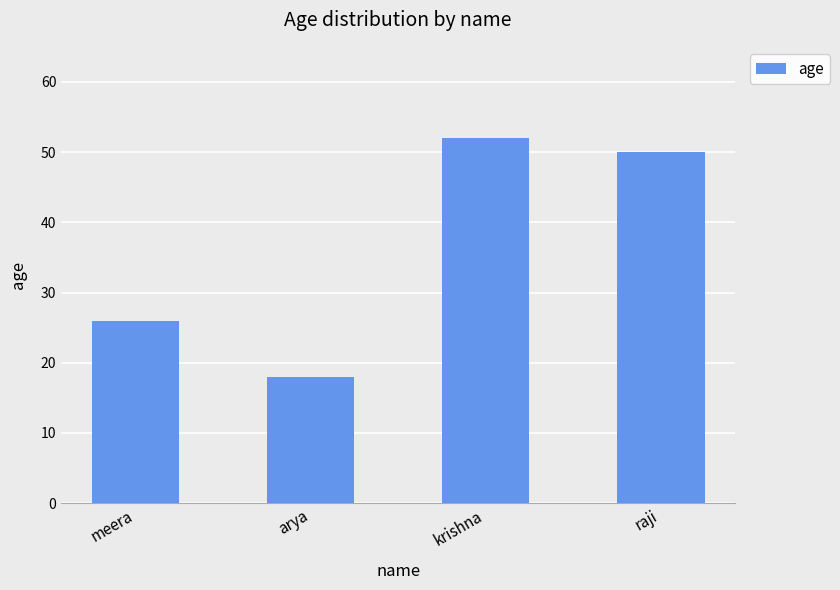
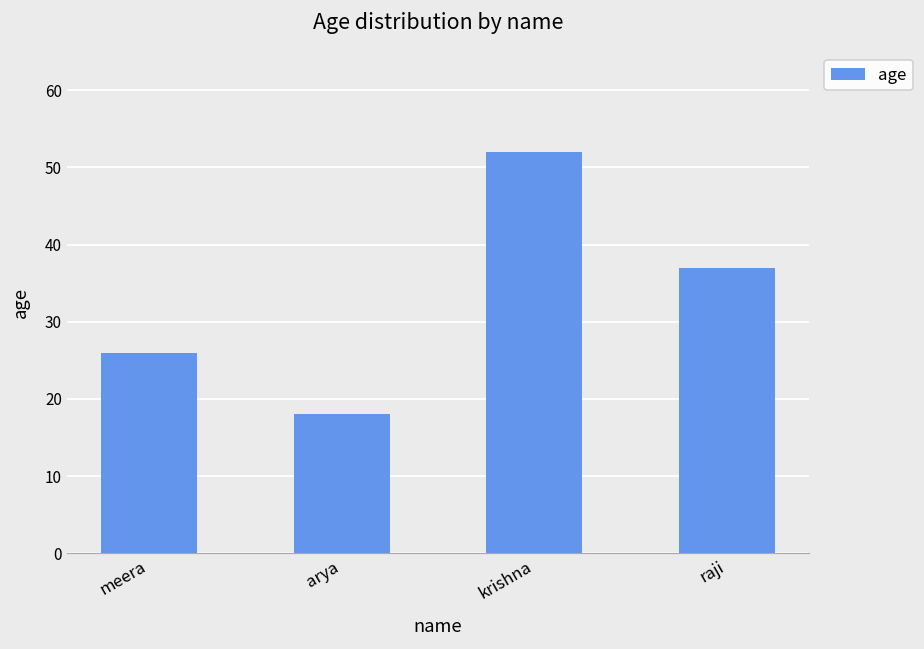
raji: 50 -> 37
